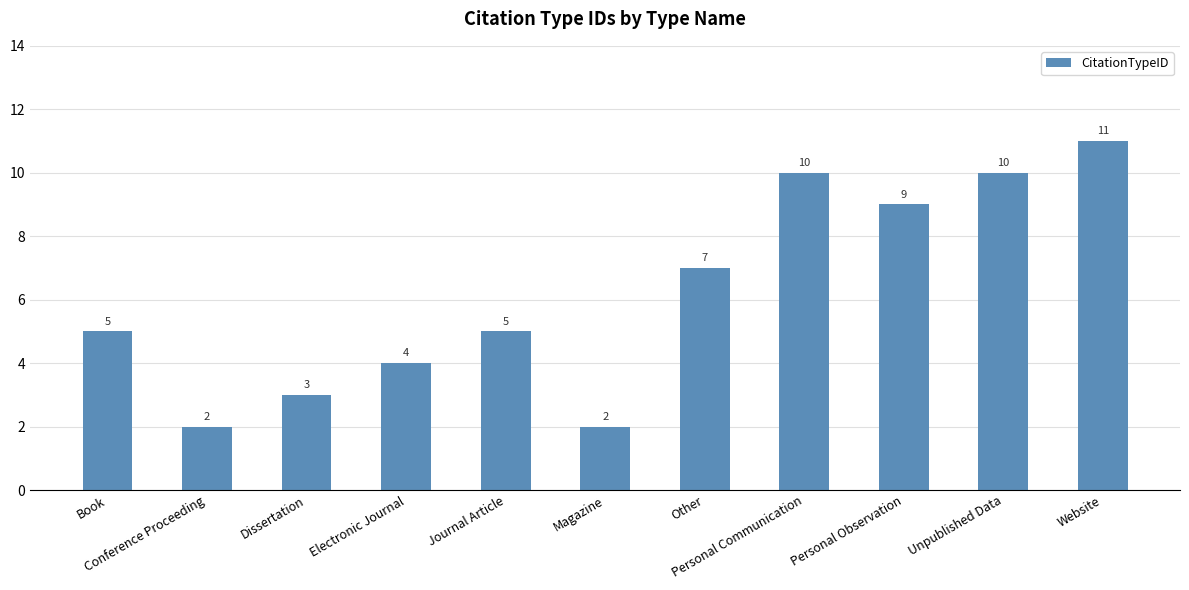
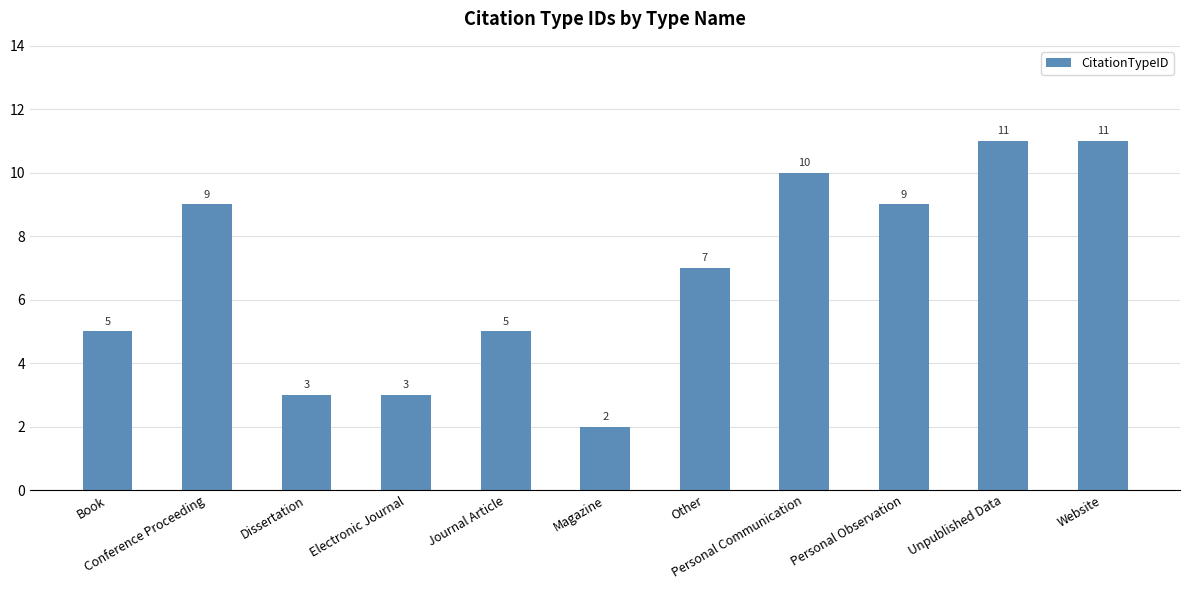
Conference Proceeding: 2 -> 9
Electronic Journal: 4 -> 3
Unpublished Data: 10 -> 11
